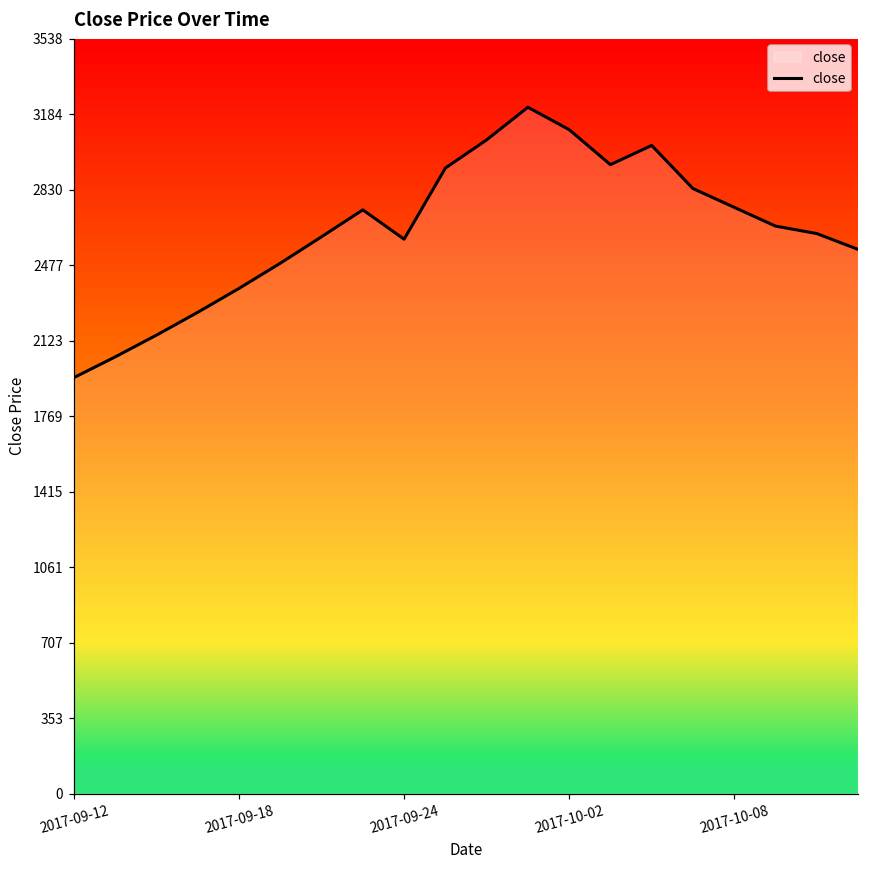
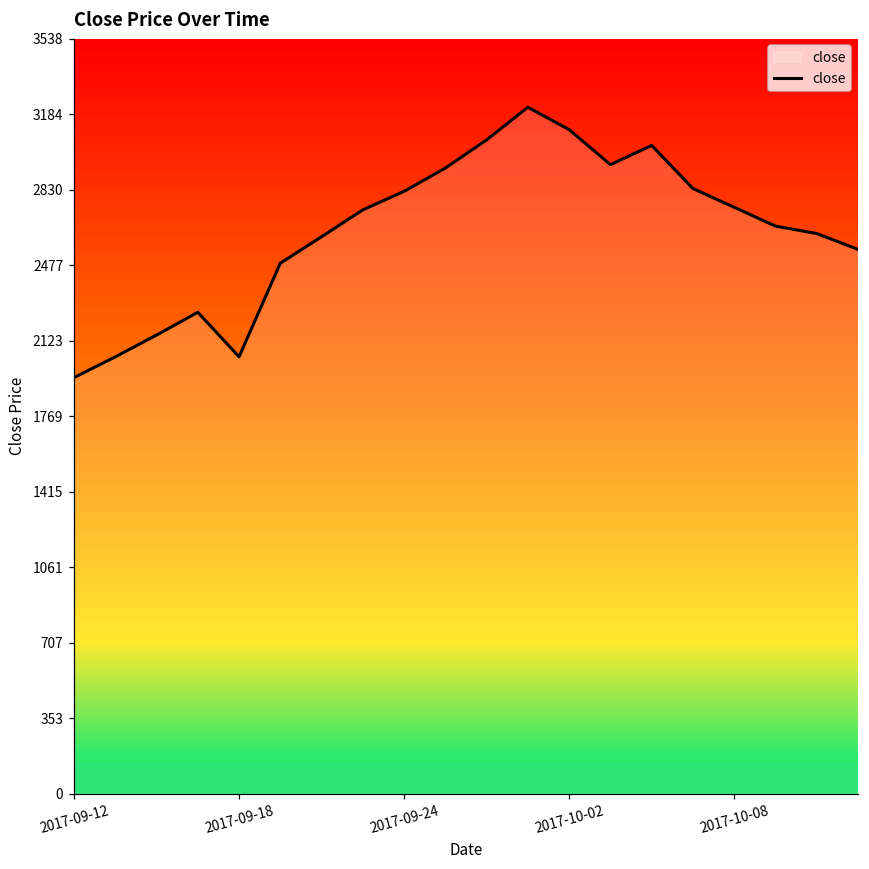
2017-09-18: 2370 -> 2050
2017-09-24: 2600 -> 2820
